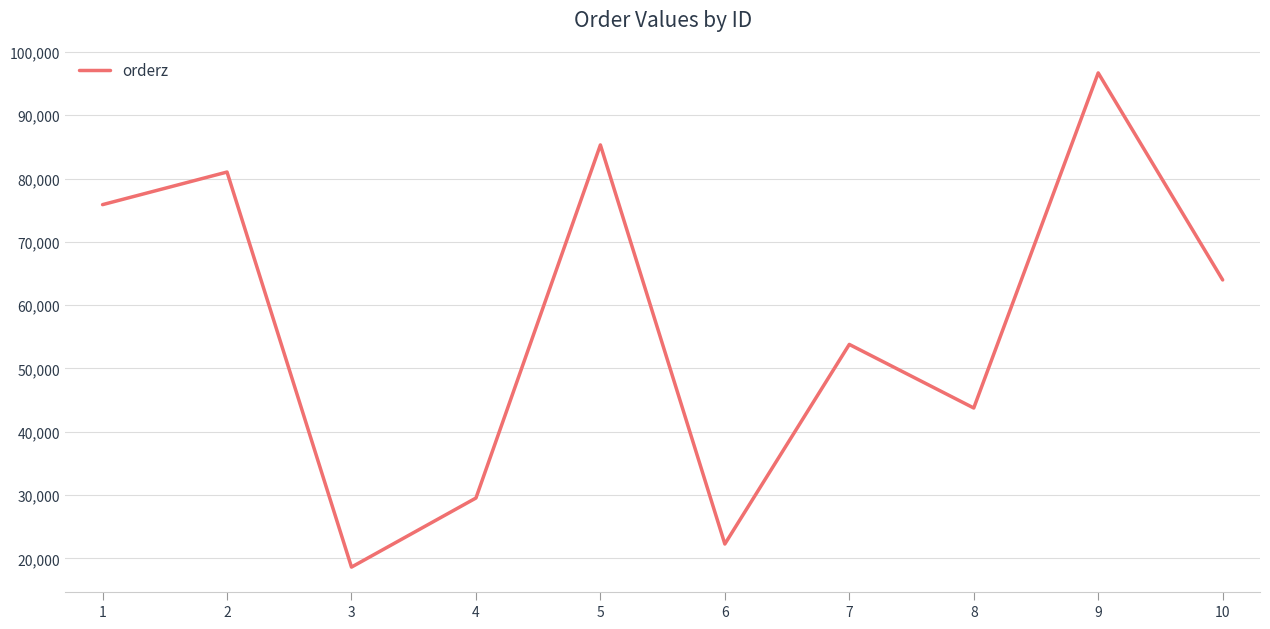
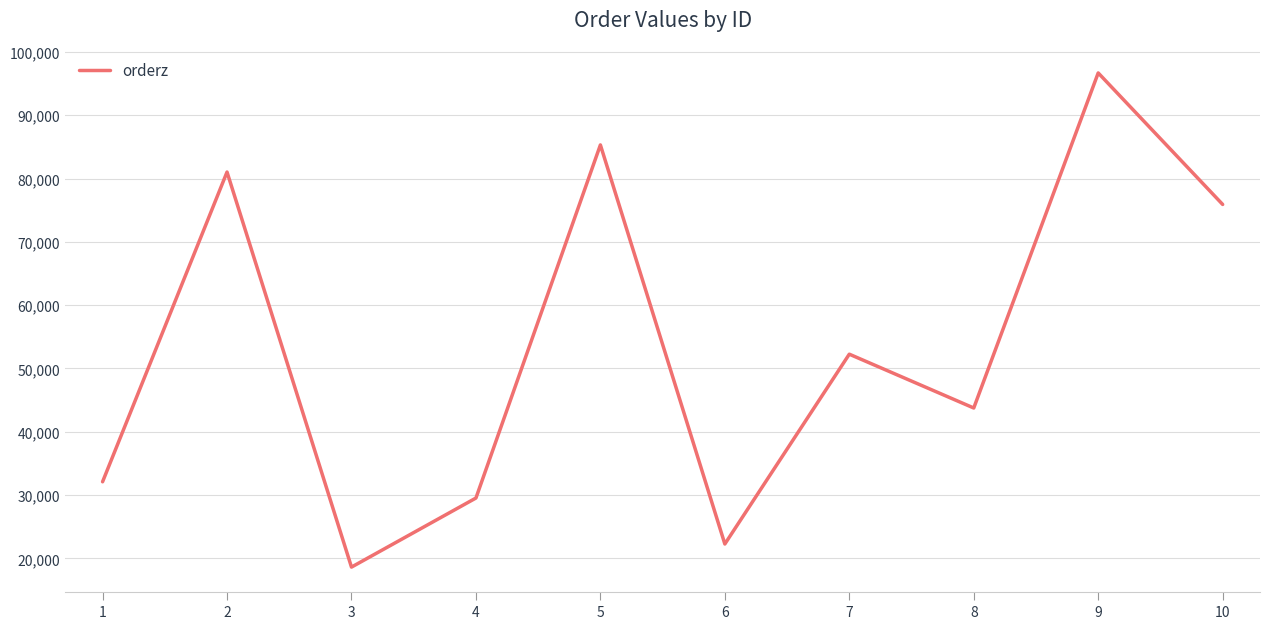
1: 76,000 -> 32,000
7: 54,000 -> 52,000
10: 64,000 -> 76,000
